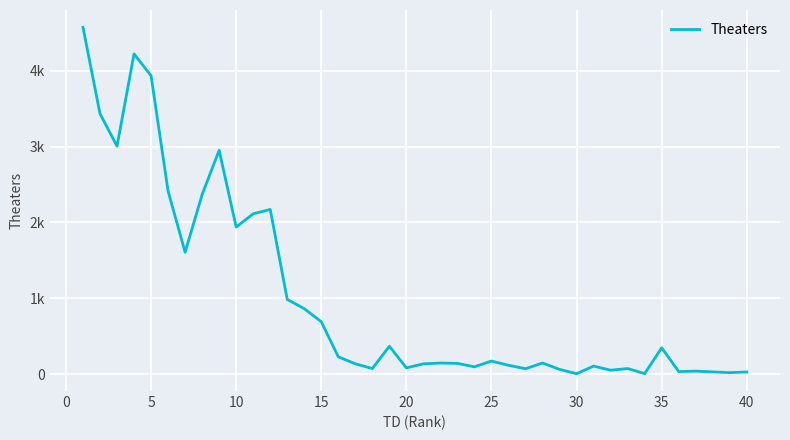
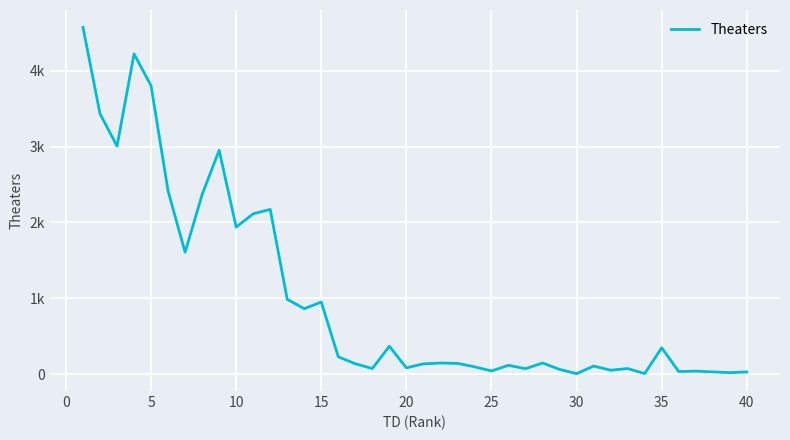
5: 3900 -> 3800
15: 700 -> 900
25: 200 -> 0
